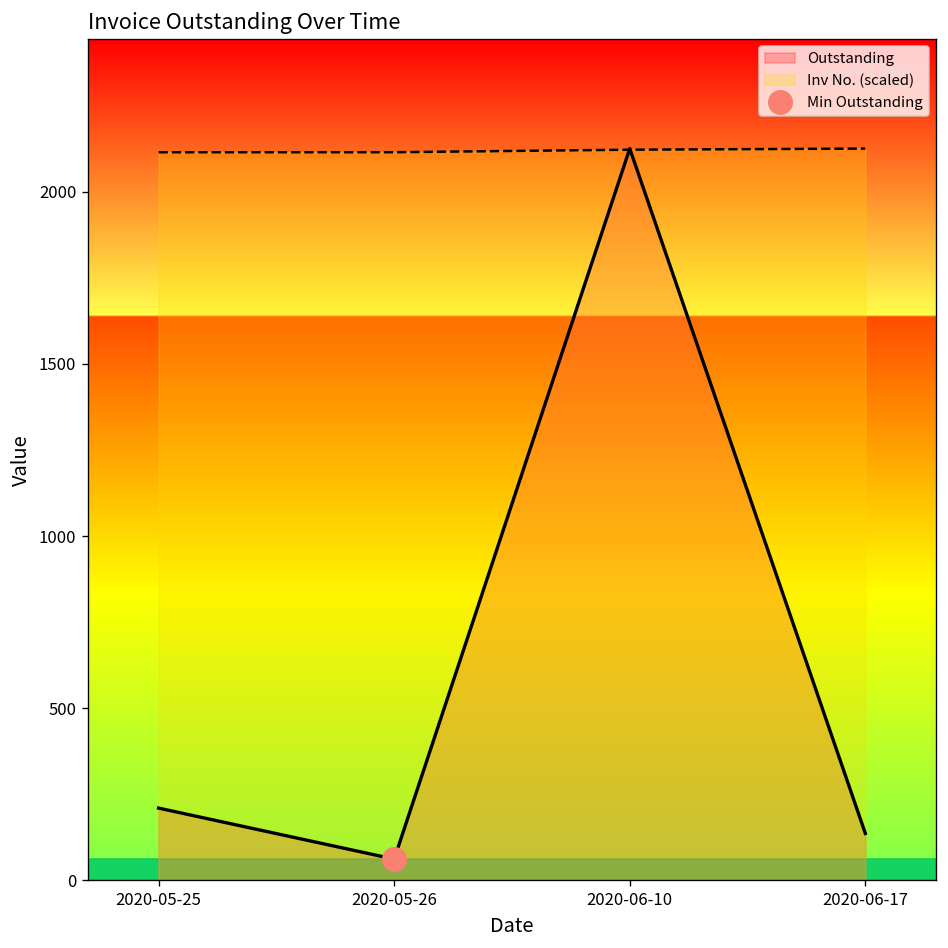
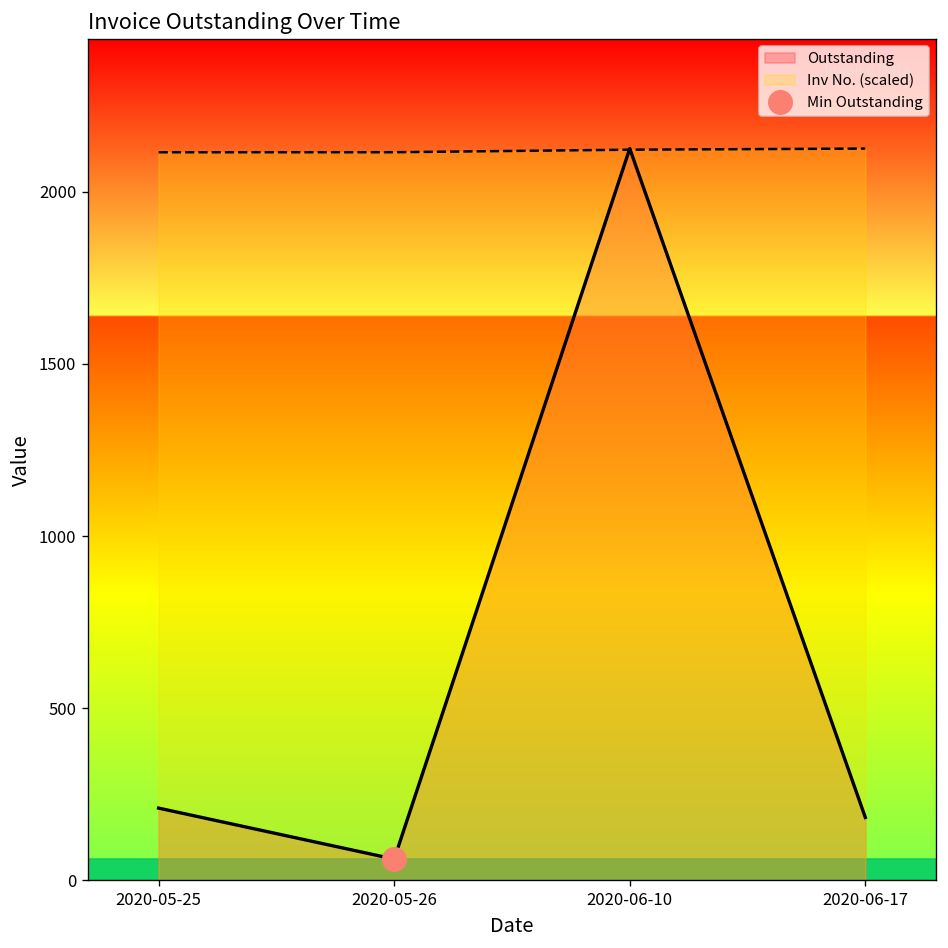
Outstanding, 2020-06-17: 140 -> 180
